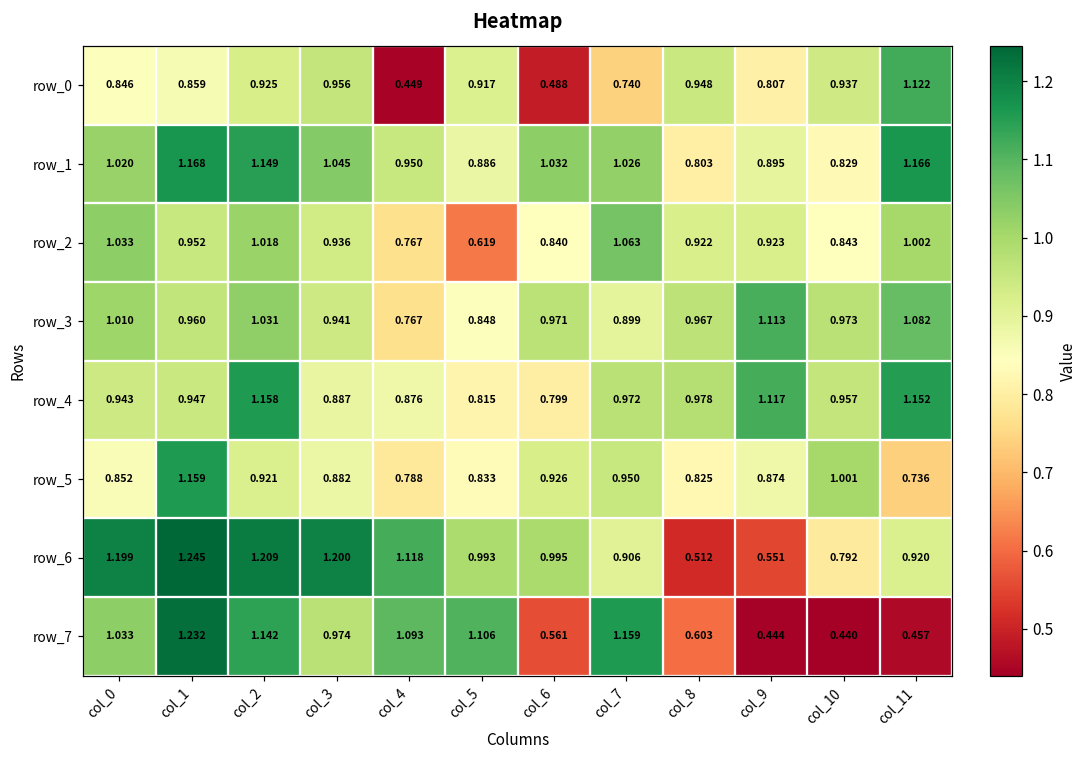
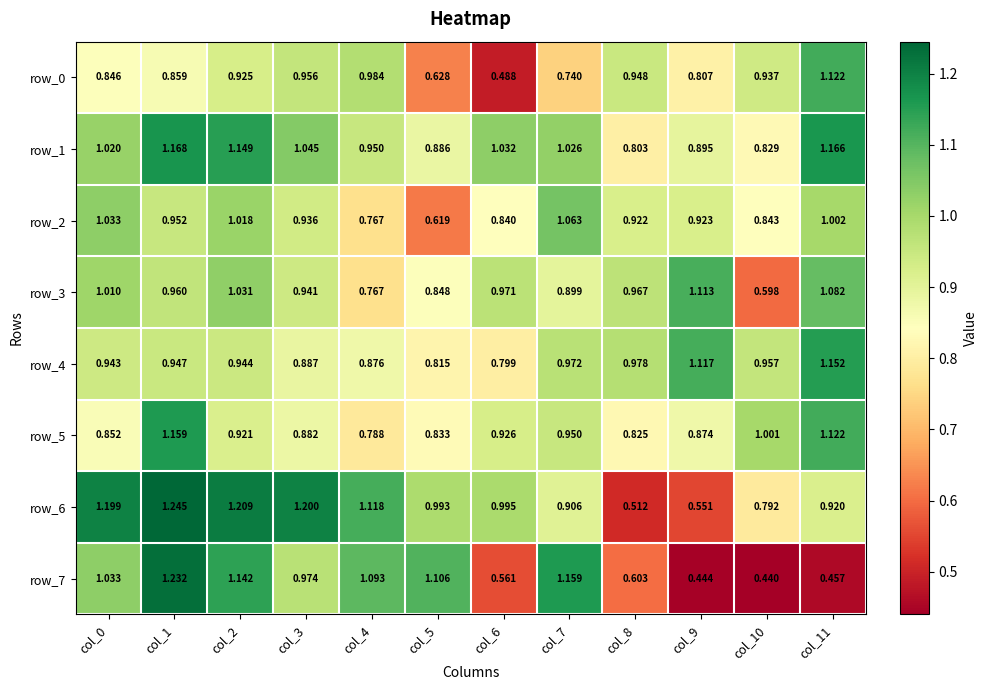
row_0, col_4: 0.449 -> 0.984
row_0, col_5: 0.917 -> 0.628
row_3, col_10: 0.973 -> 0.598
row_4, col_2: 1.158 -> 0.944
row_5, col_11: 0.736 -> 1.122
